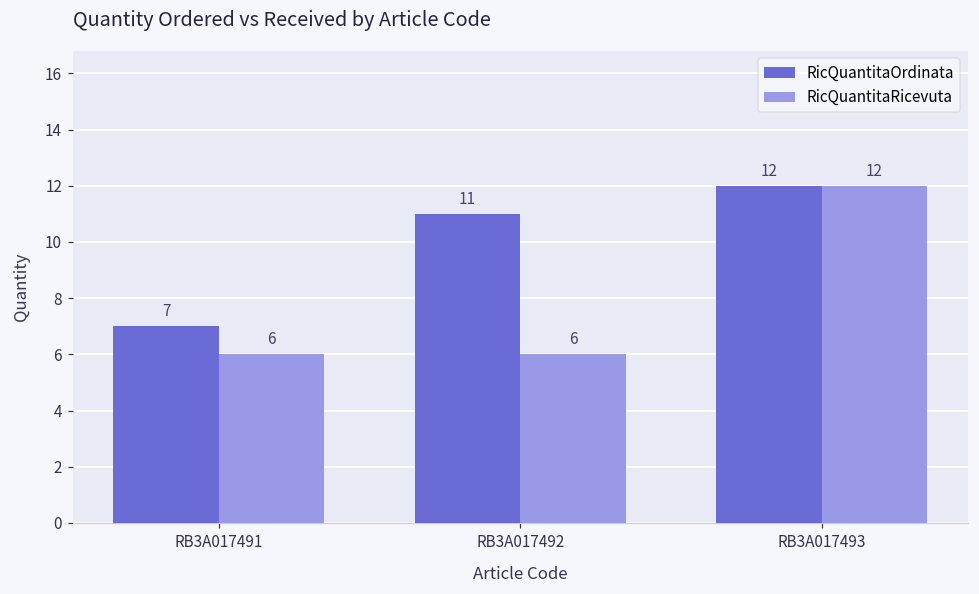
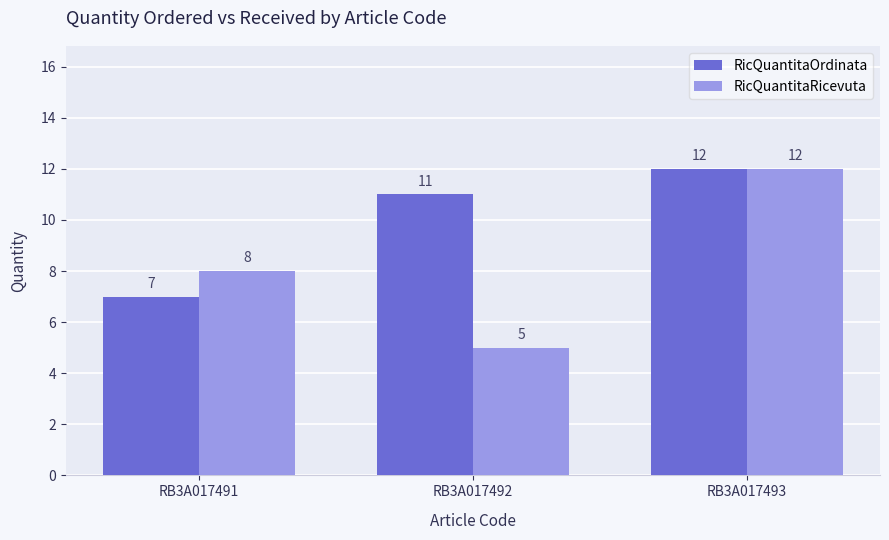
RicQuantitaRicevuta, RB3A017491: 6 -> 8
RicQuantitaRicevuta, RB3A017492: 6 -> 5
